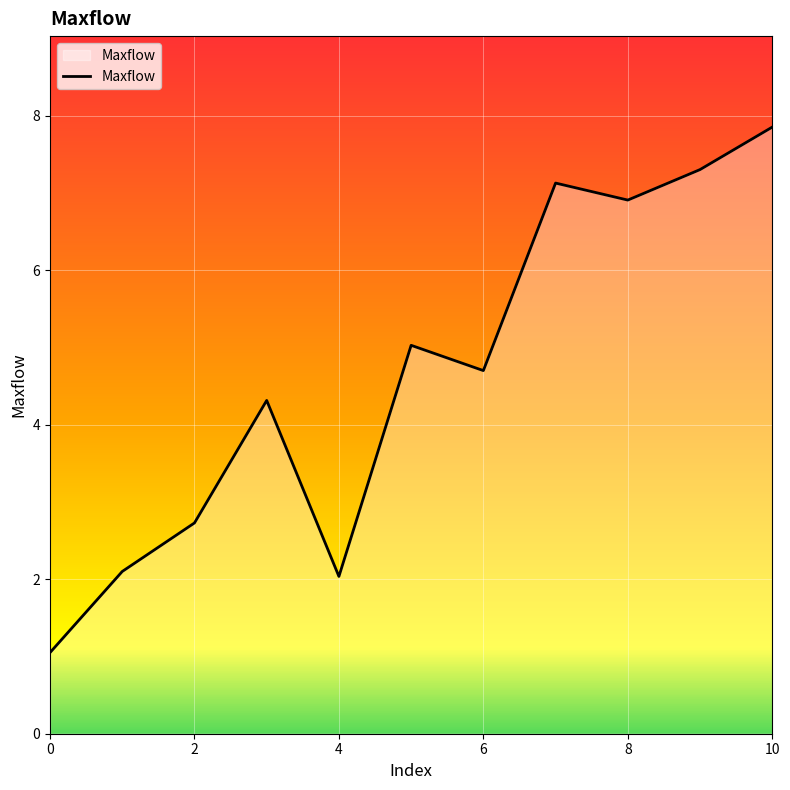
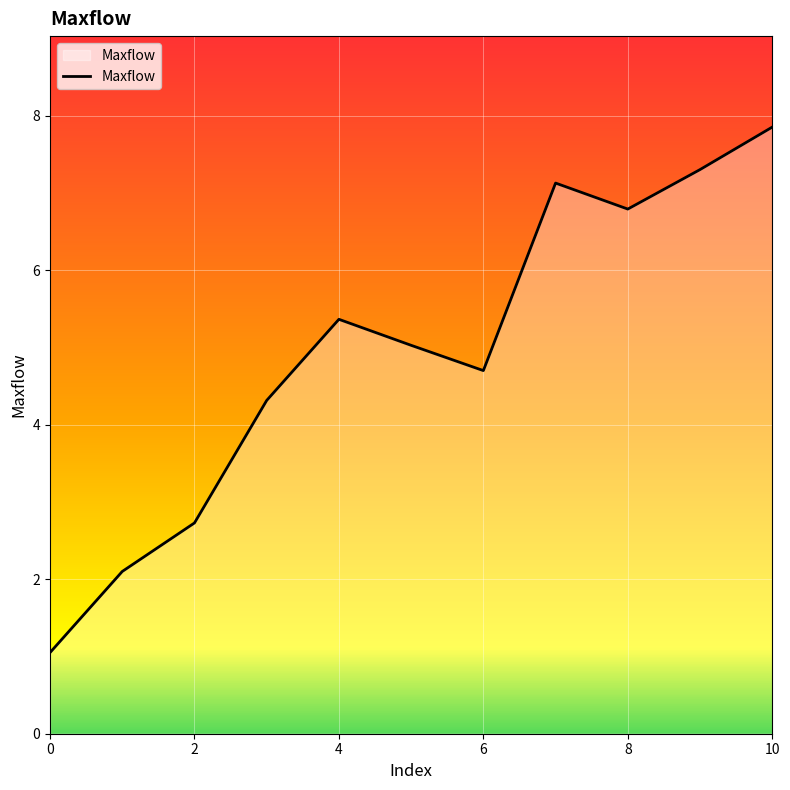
4: 2.0 -> 5.4
8: 6.9 -> 6.8
